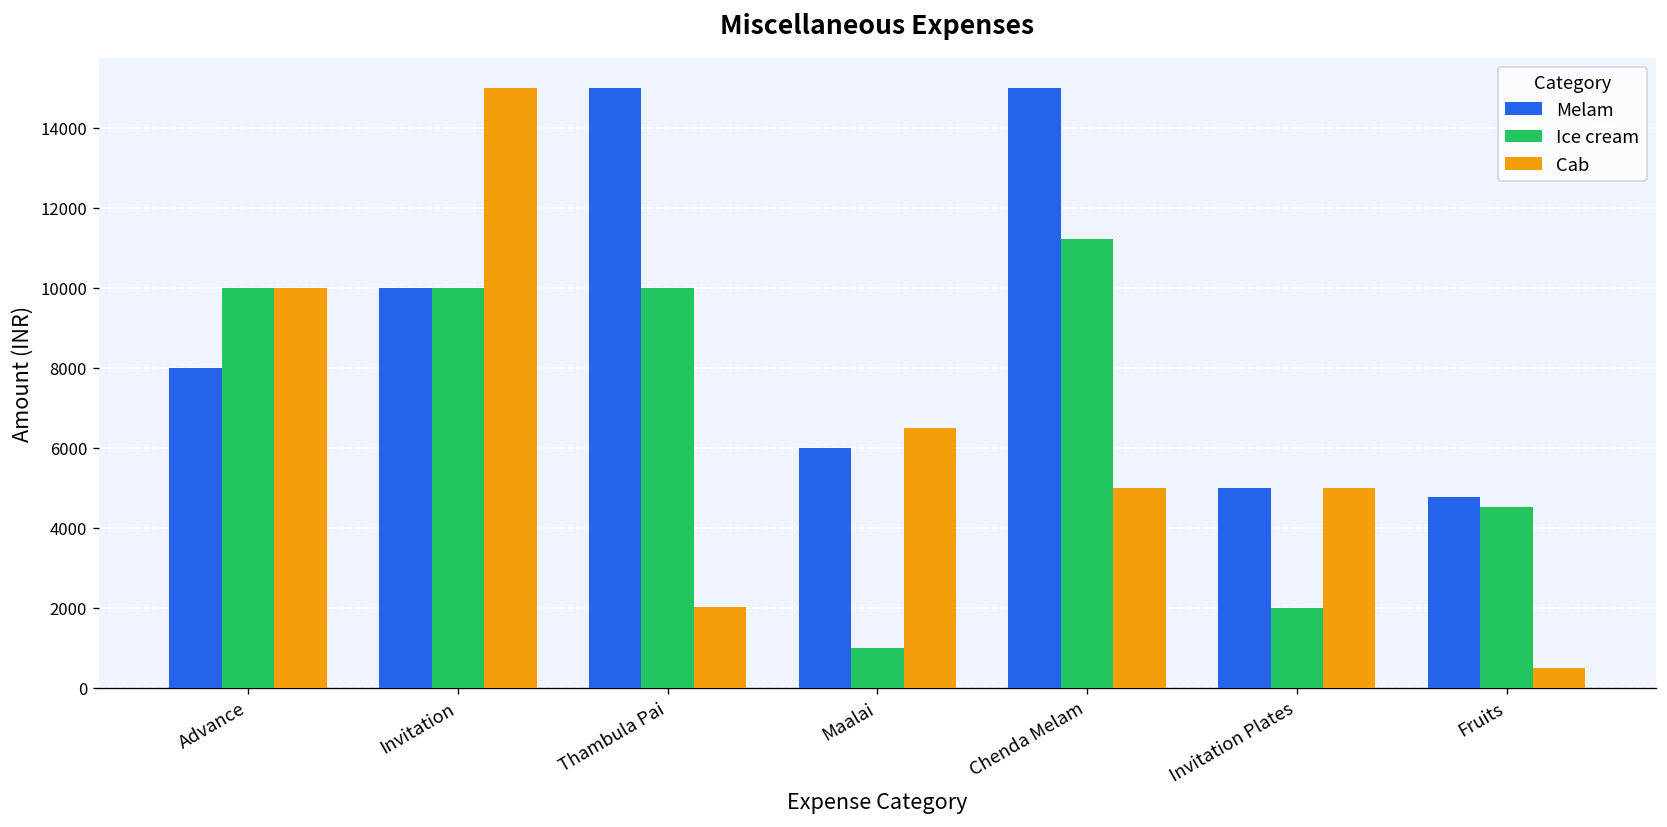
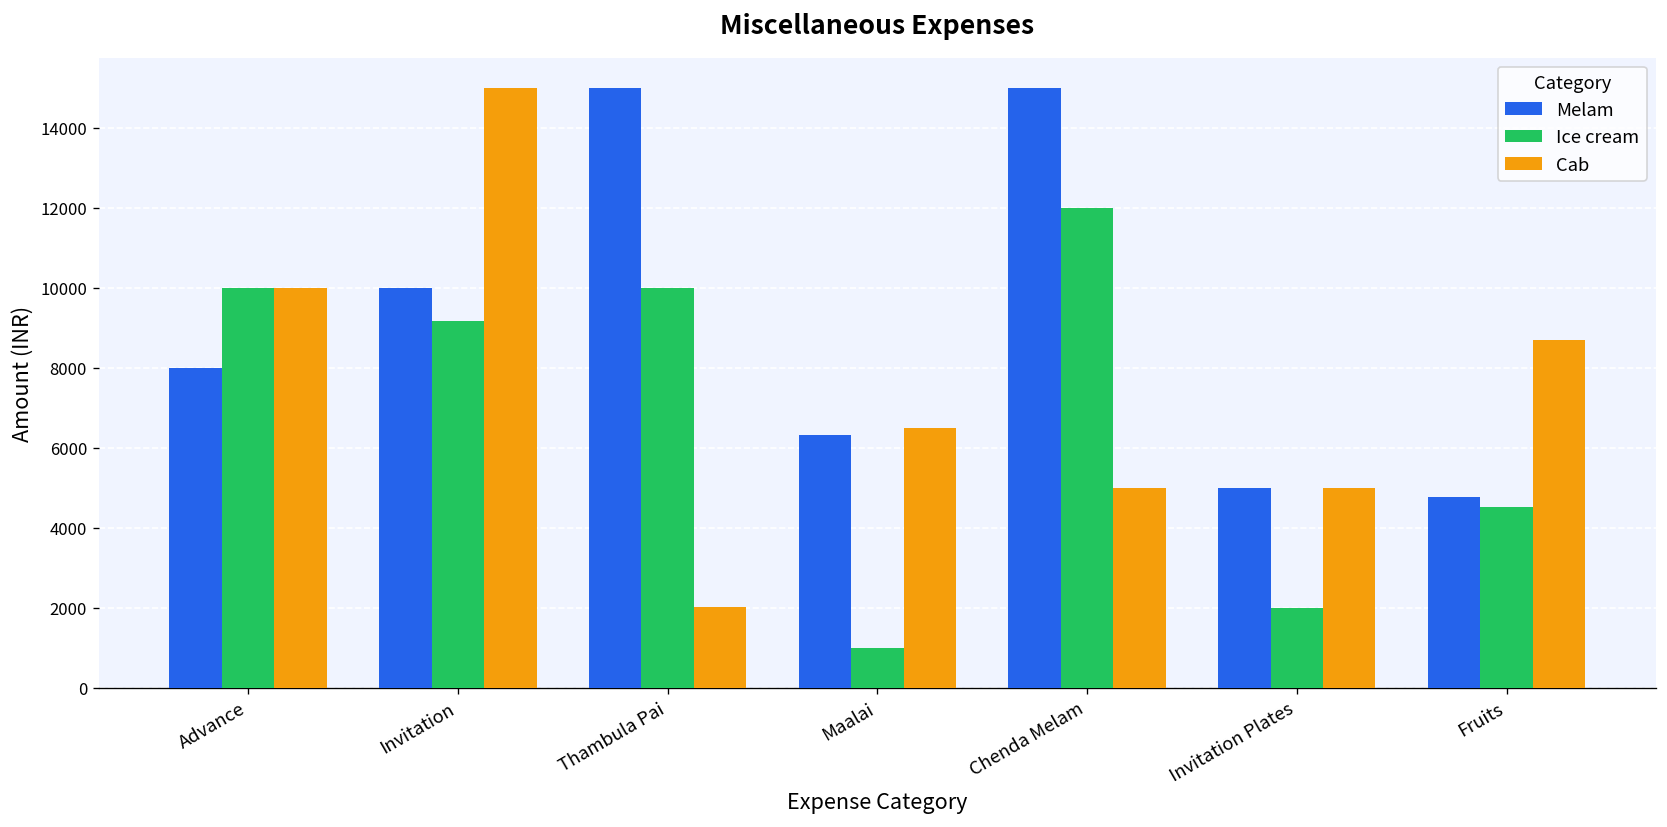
Ice cream, Invitation: 10000 -> 9200
Melam, Maalai: 6000 -> 6300
Ice cream, Chenda Melam: 11200 -> 12000
Cab, Fruits: 500 -> 8700
